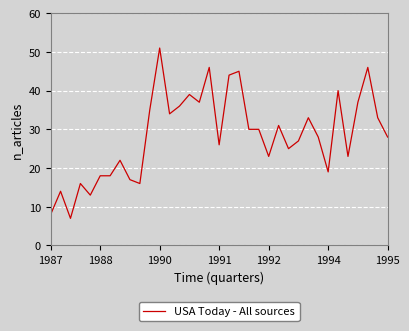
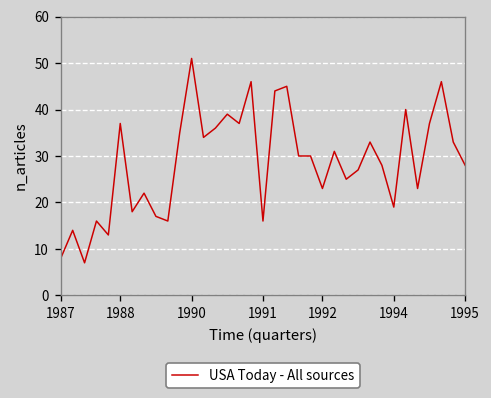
1988: 18 -> 37
1991: 26 -> 16
